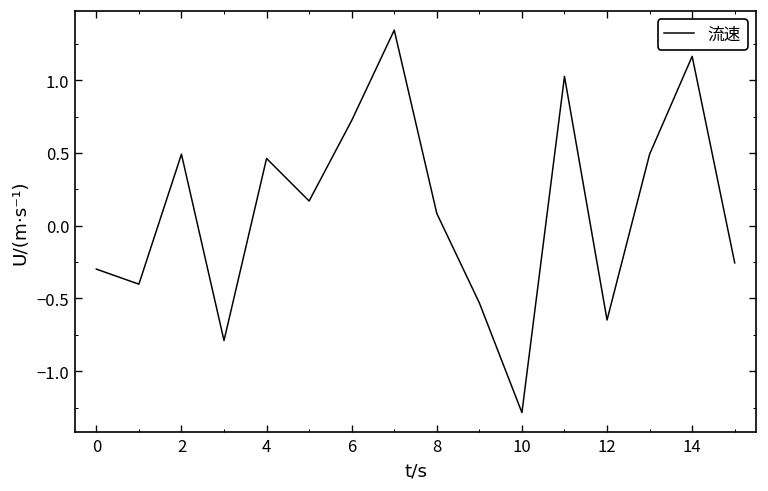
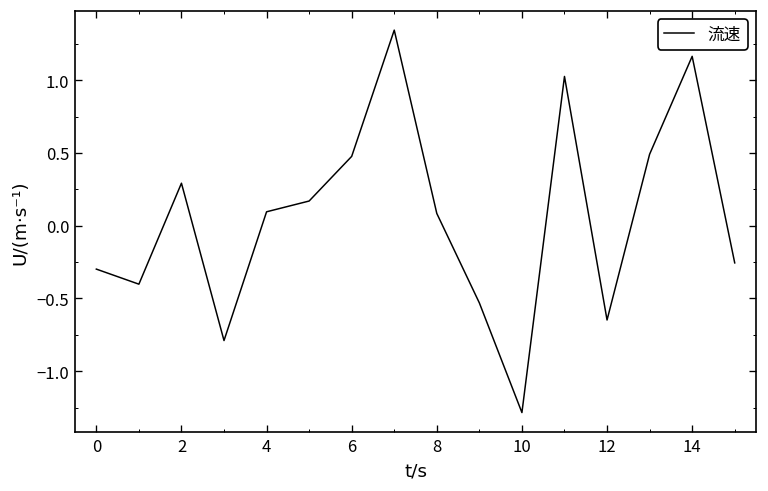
2: 0.49 -> 0.29
4: 0.46 -> 0.10
6: 0.72 -> 0.48
